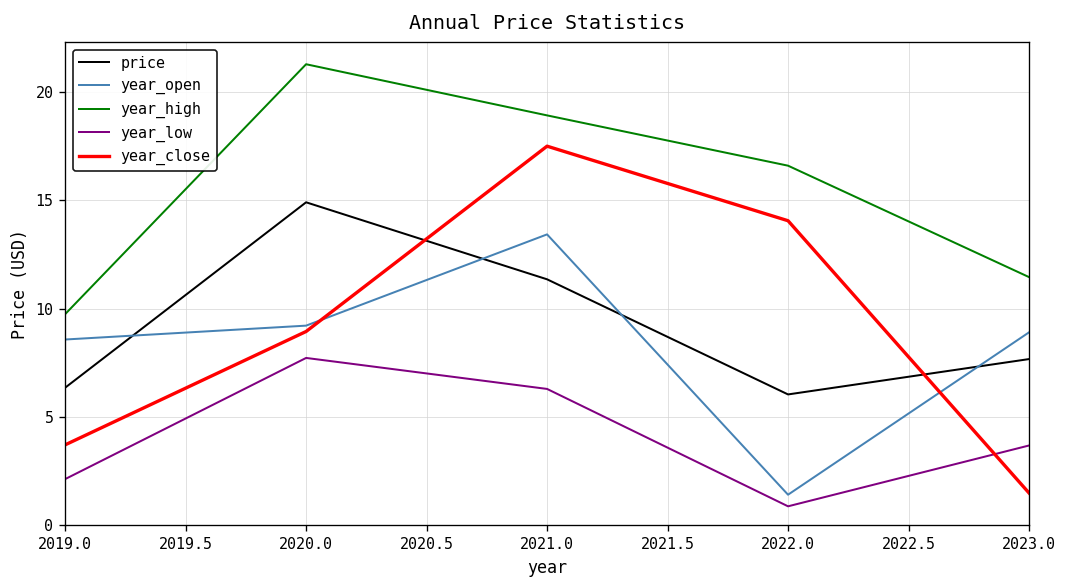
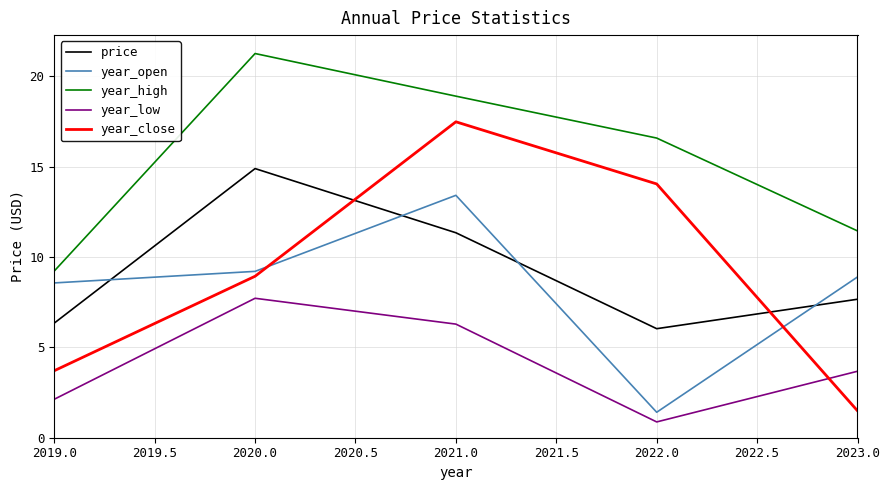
year_high, 2019.0: 9.7 -> 9.2
